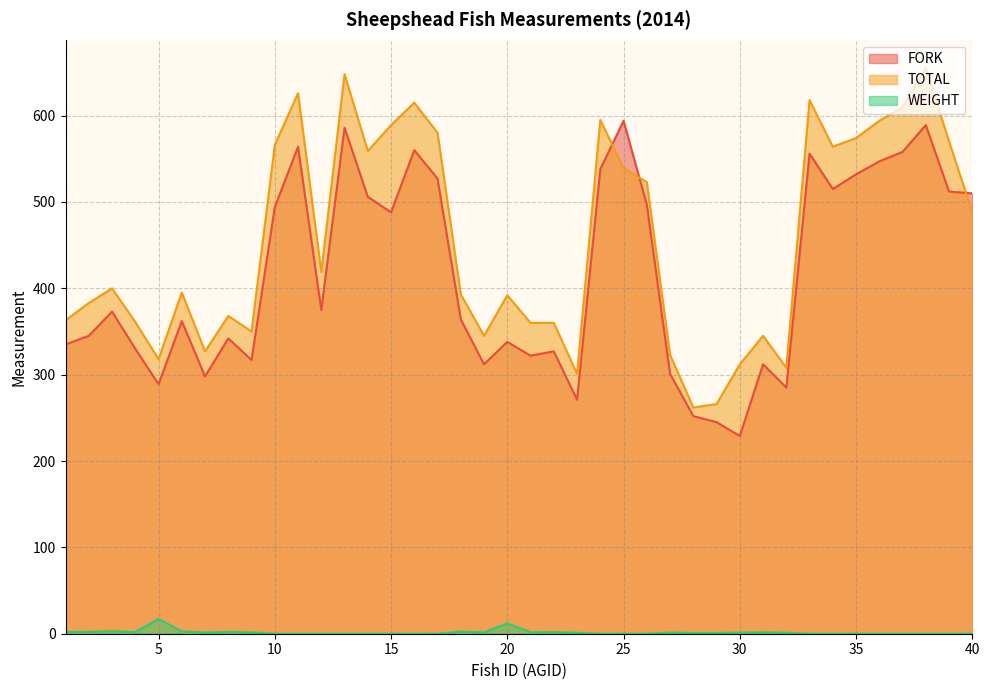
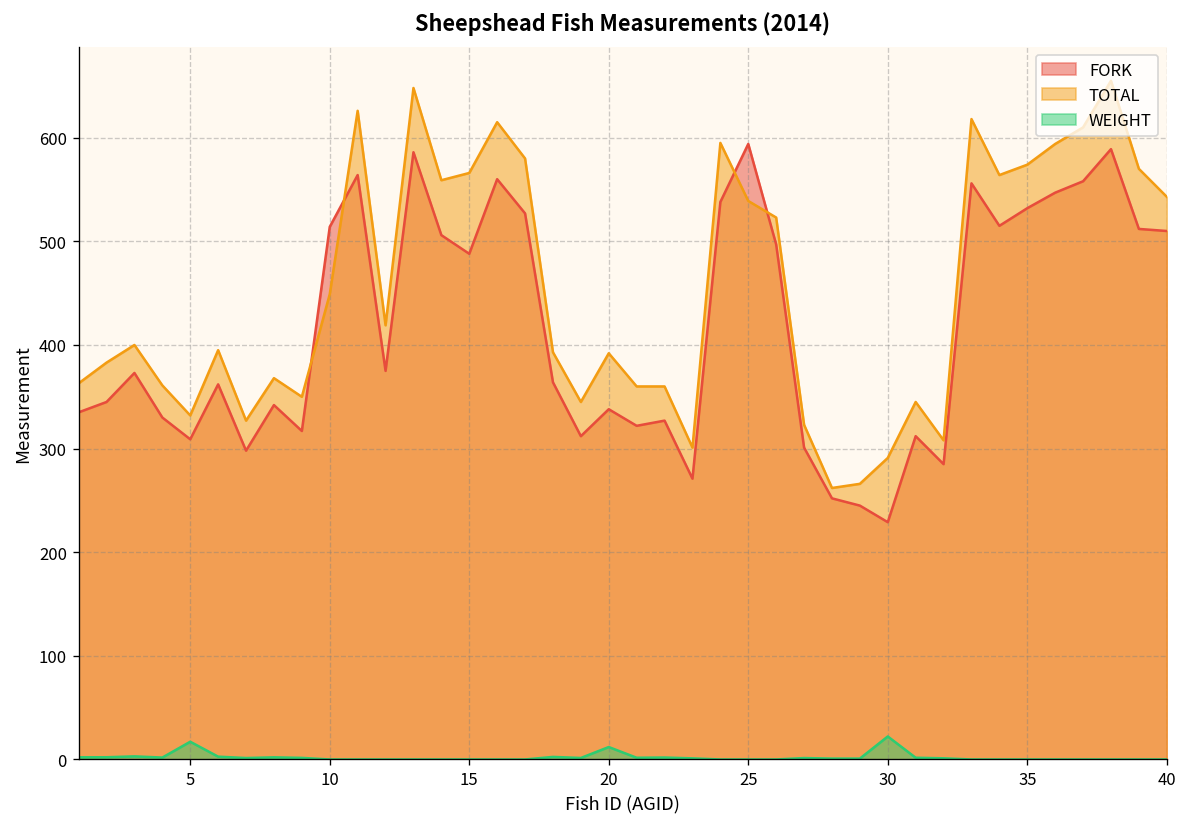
FORK, 5: 290 -> 310
TOTAL, 5: 320 -> 330
FORK, 10: 490 -> 510
TOTAL, 10: 570 -> 450
TOTAL, 15: 590 -> 570
TOTAL, 30: 310 -> 290
WEIGHT, 30: 0 -> 20
TOTAL, 40: 490 -> 540
